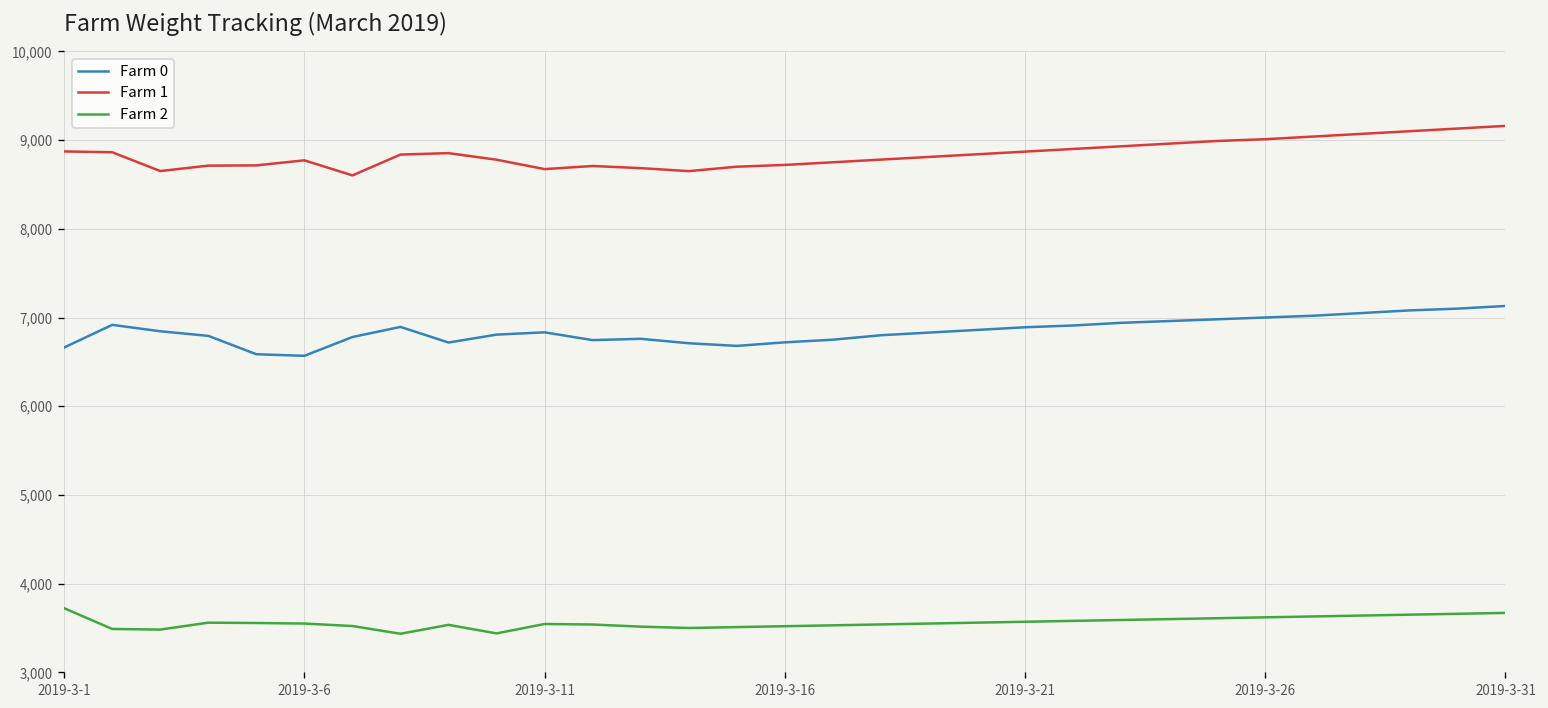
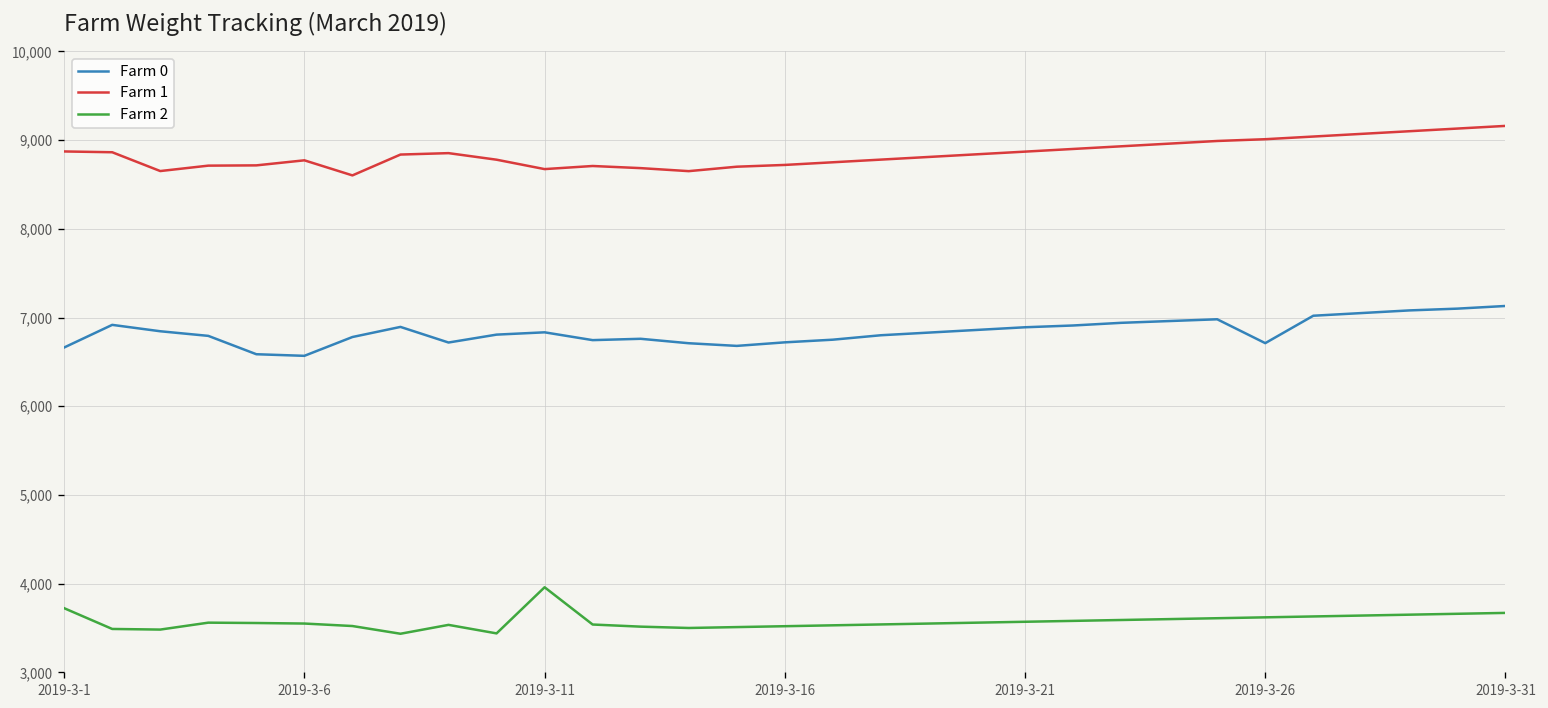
Farm 2, 2019-3-11: 3,500 -> 4,000
Farm 0, 2019-3-26: 7,000 -> 6,700
